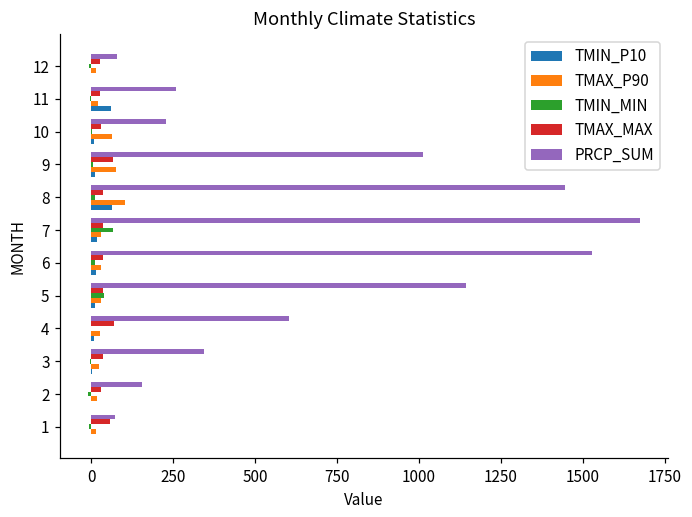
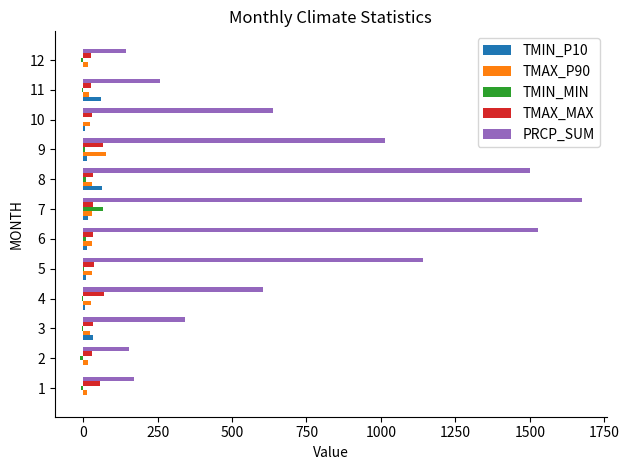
PRCP_SUM, 12: 80 -> 140
PRCP_SUM, 10: 230 -> 640
TMAX_P90, 10: 60 -> 20
PRCP_SUM, 8: 1440 -> 1500
TMAX_P90, 8: 100 -> 30
TMIN_MIN, 5: 40 -> 0
TMIN_P10, 3: 0 -> 30
PRCP_SUM, 1: 70 -> 170
